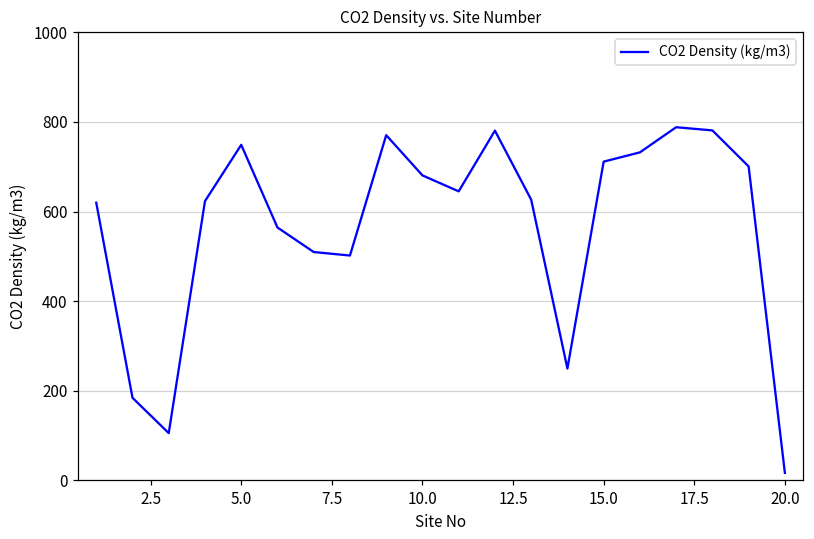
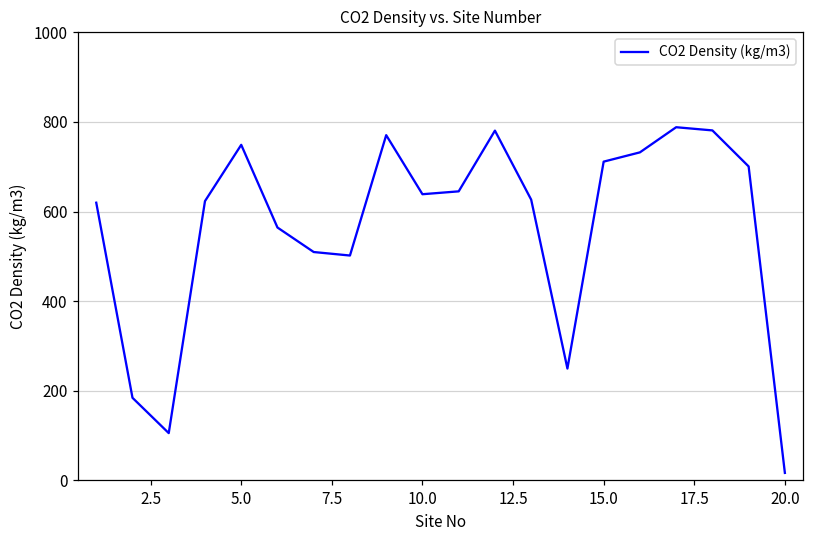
10.0: 680 -> 640
